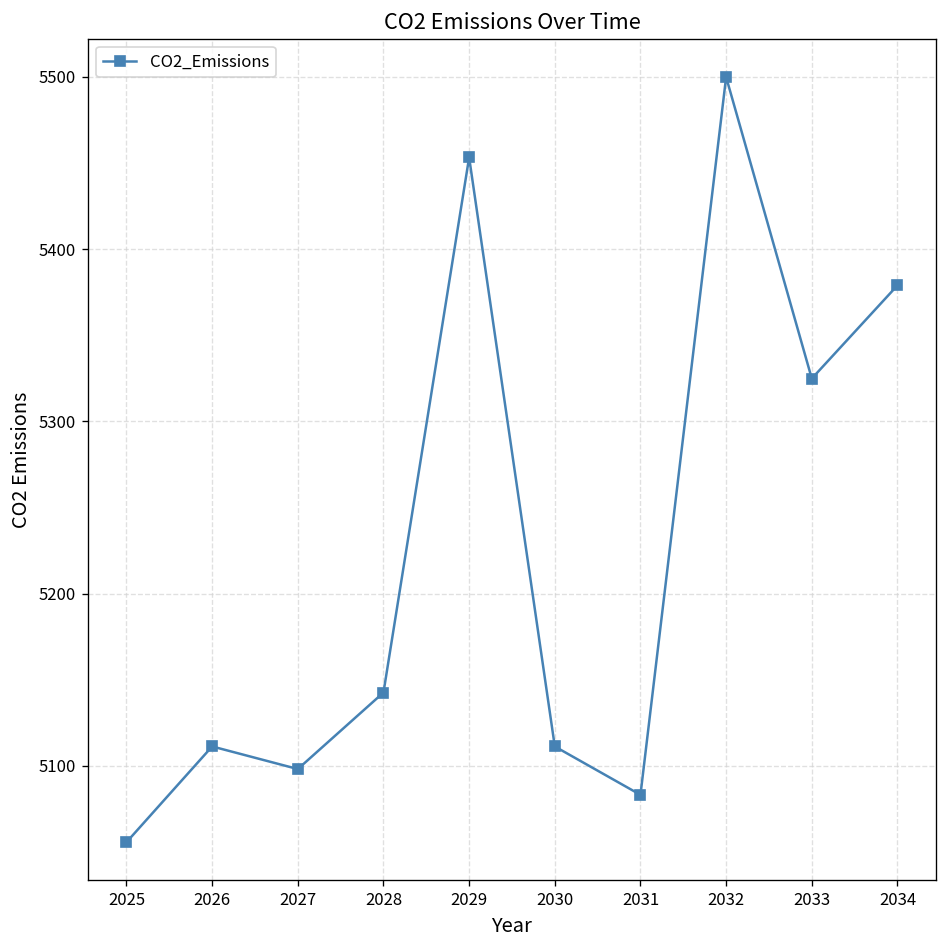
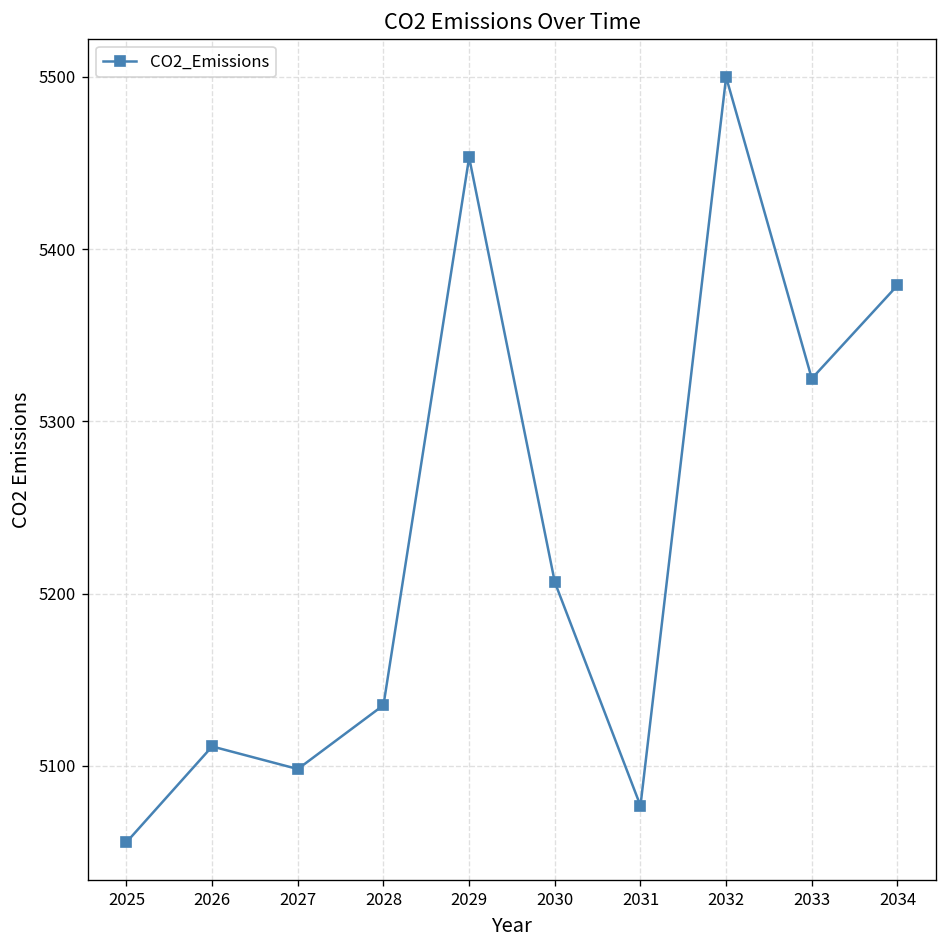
2028: 5143 -> 5135
2030: 5111 -> 5207
2031: 5083 -> 5077
